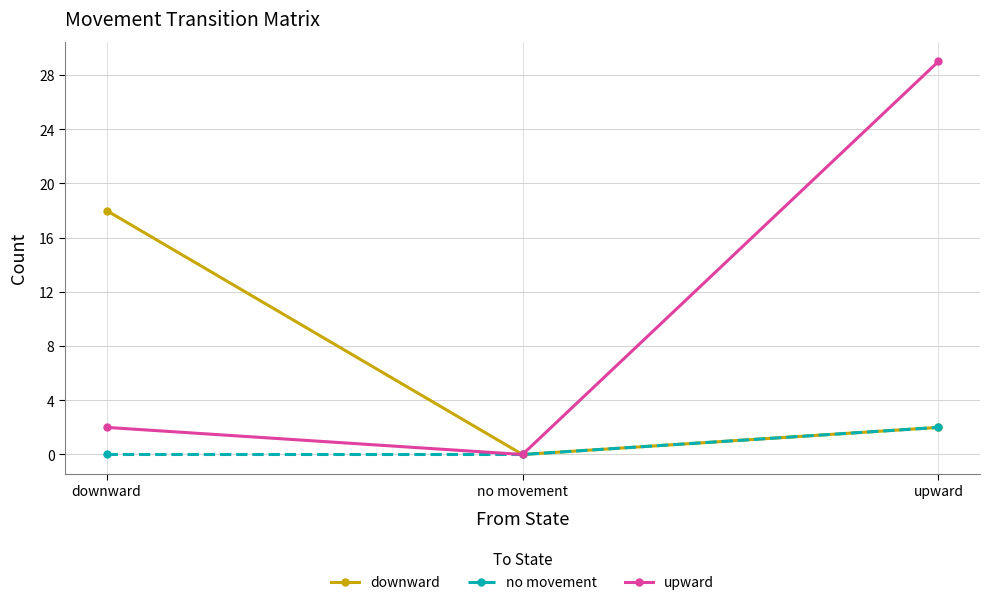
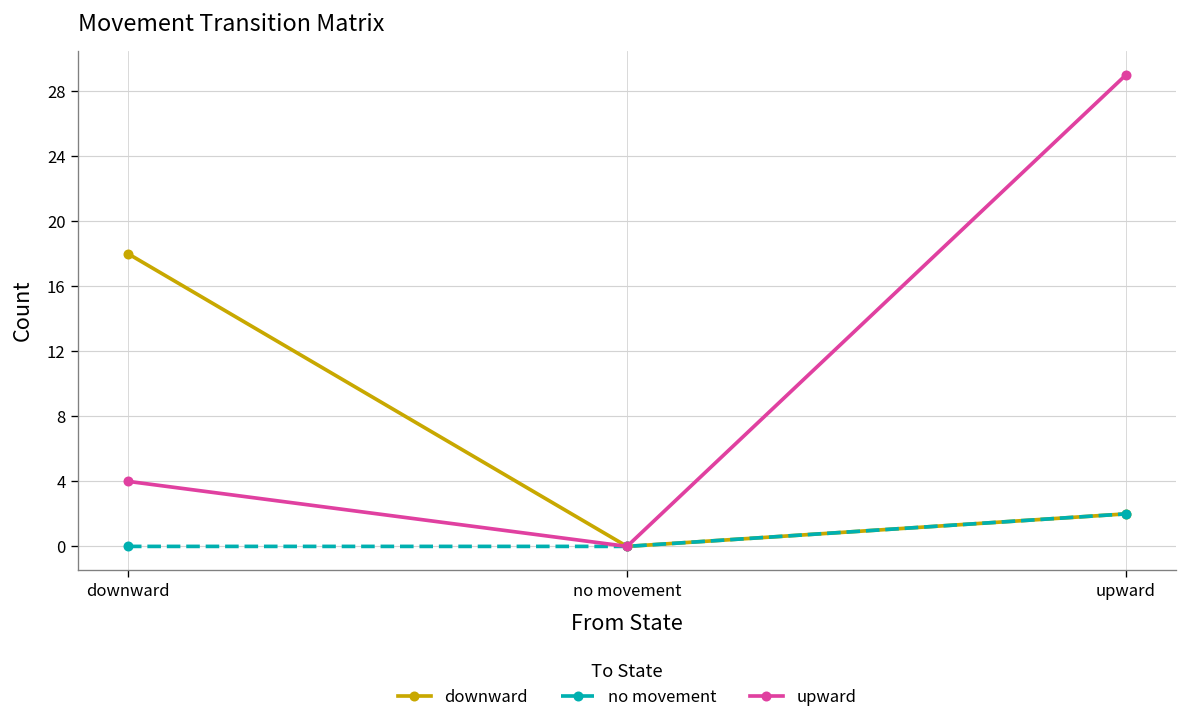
upward, downward: 2 -> 4
